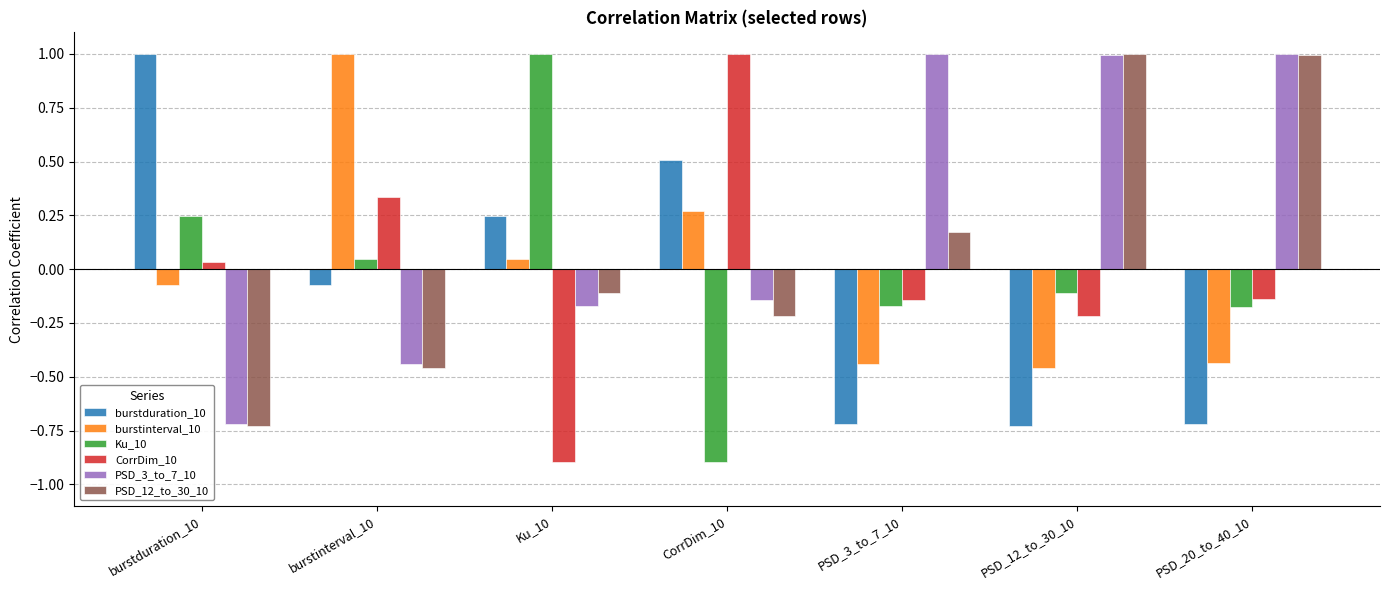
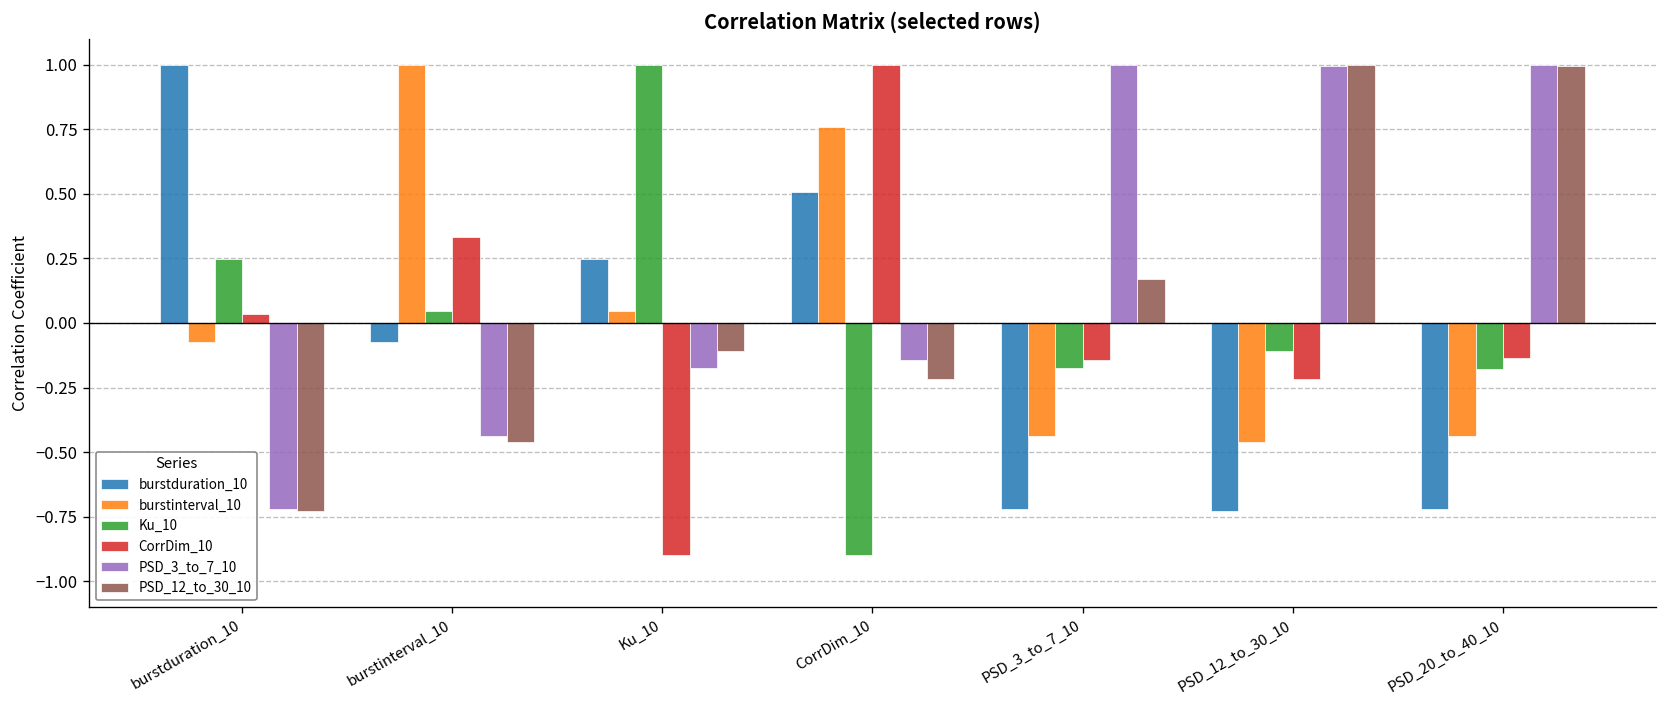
burstinterval_10, CorrDim_10: 0.27 -> 0.76
